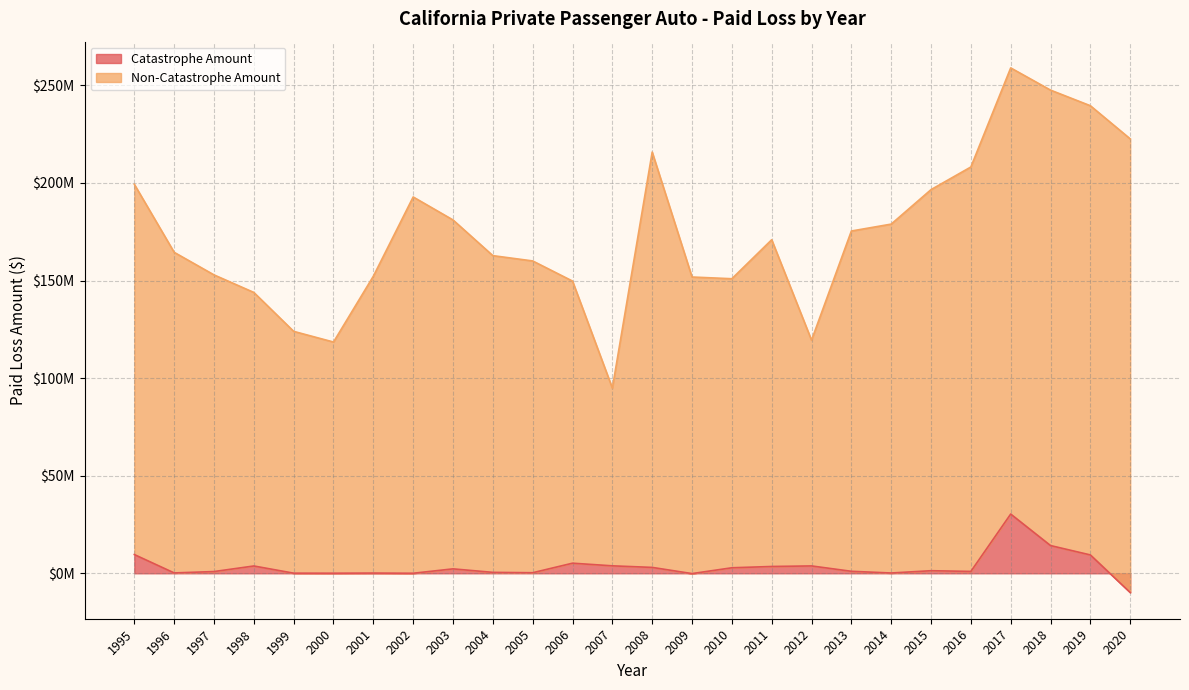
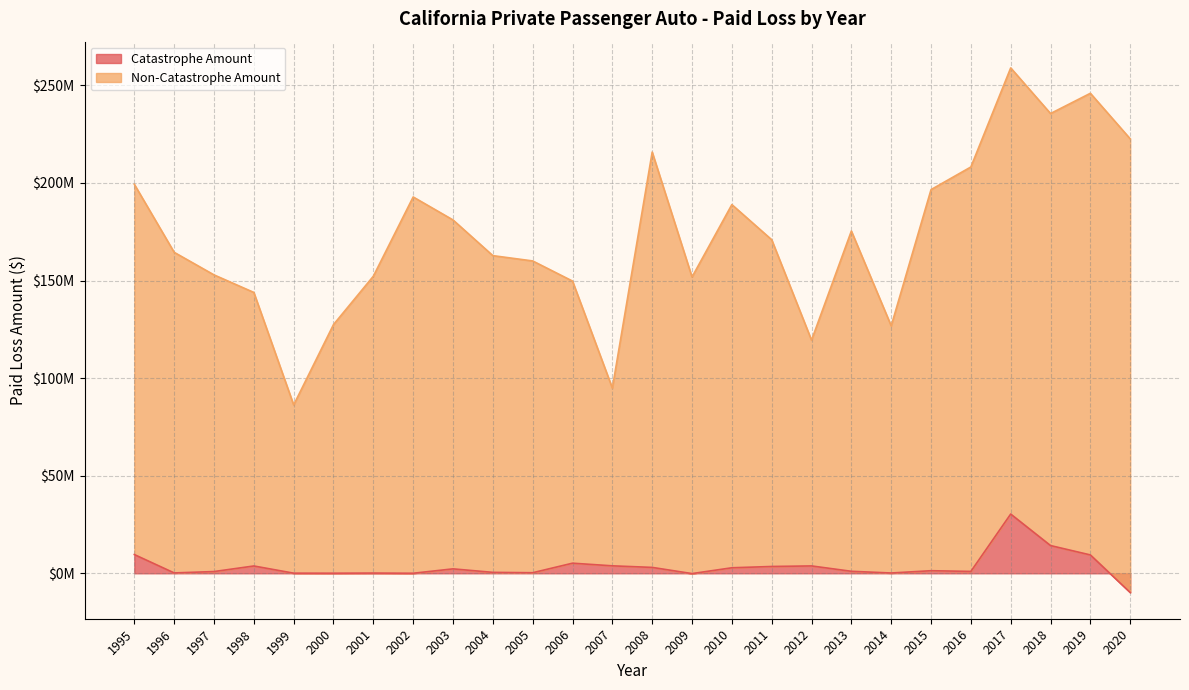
Non-Catastrophe Amount, 1999: $124000000 -> $86000000
Non-Catastrophe Amount, 2000: $118000000 -> $127000000
Non-Catastrophe Amount, 2010: $148000000 -> $186000000
Non-Catastrophe Amount, 2014: $179000000 -> $127000000
Non-Catastrophe Amount, 2018: $233000000 -> $221000000
Non-Catastrophe Amount, 2019: $230000000 -> $237000000
